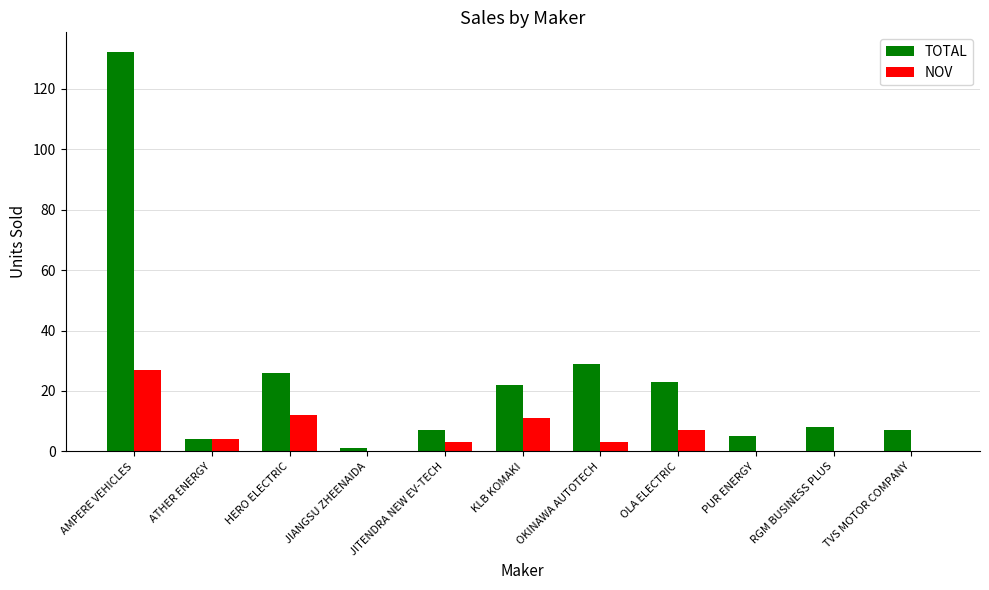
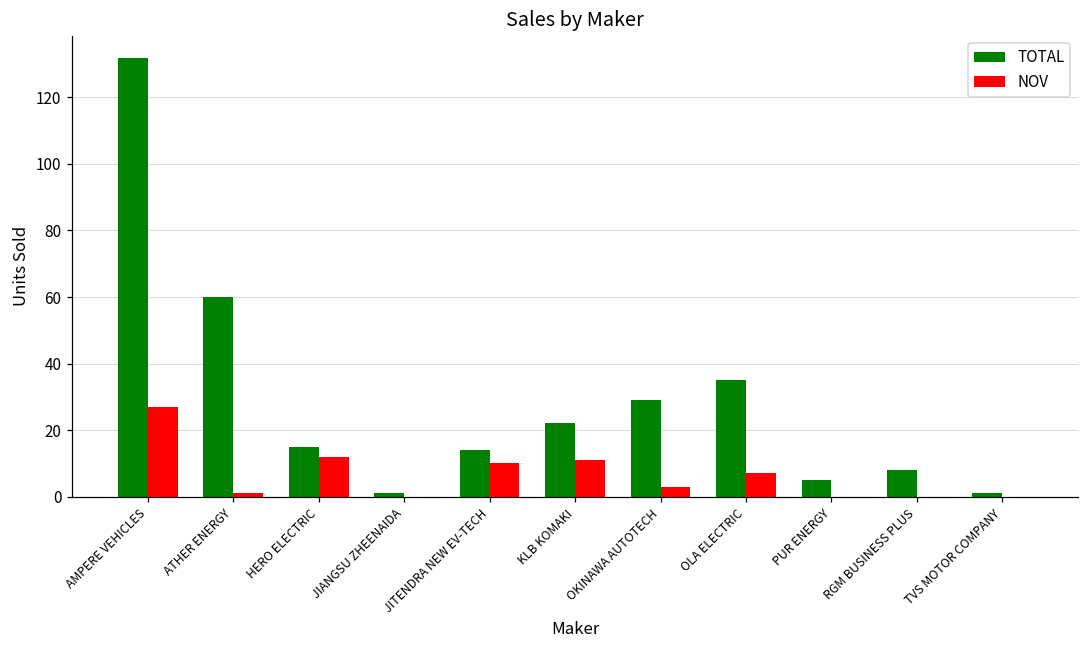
TOTAL, ATHER ENERGY: 4 -> 60
NOV, ATHER ENERGY: 4 -> 1
TOTAL, HERO ELECTRIC: 26 -> 15
TOTAL, JITENDRA NEW EV-TECH: 7 -> 14
NOV, JITENDRA NEW EV-TECH: 3 -> 10
TOTAL, OLA ELECTRIC: 23 -> 35
TOTAL, TVS MOTOR COMPANY: 7 -> 1
